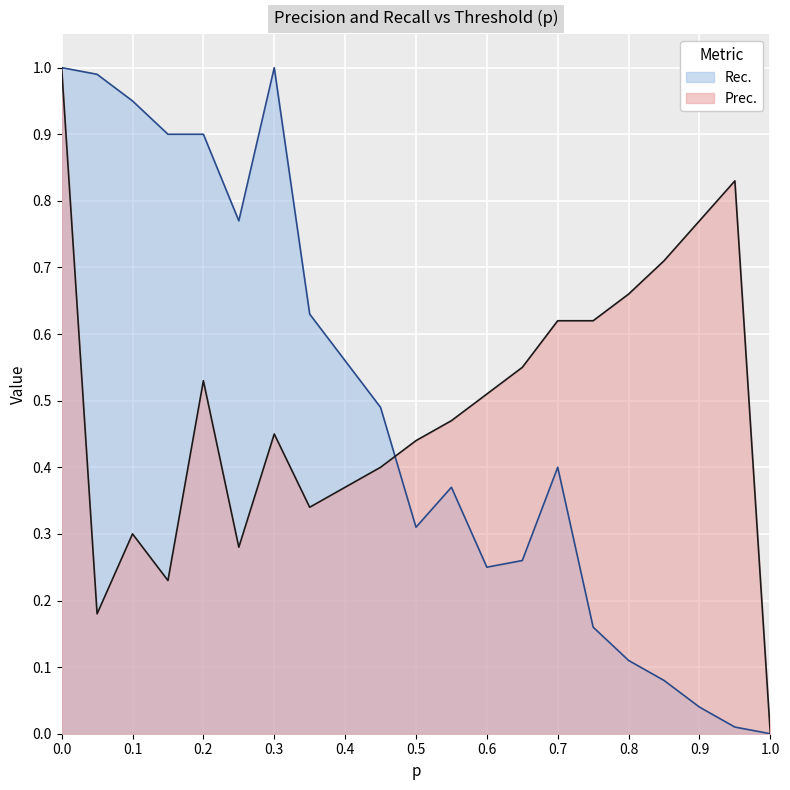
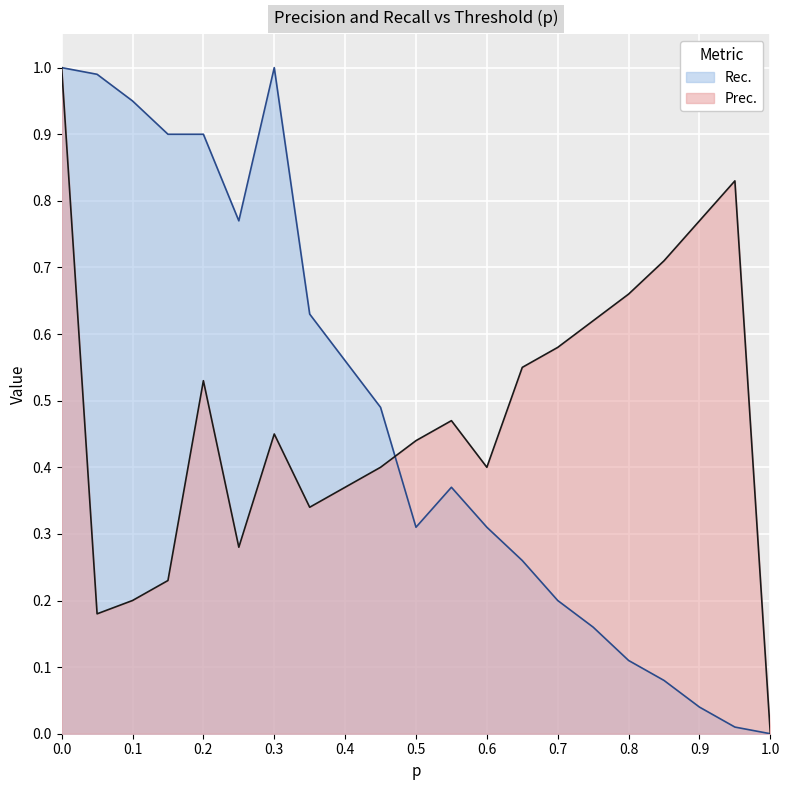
Prec., 0.1: 0.3 -> 0.2
Rec., 0.6: 0.25 -> 0.31
Prec., 0.6: 0.51 -> 0.40
Rec., 0.7: 0.4 -> 0.2
Prec., 0.7: 0.62 -> 0.58
